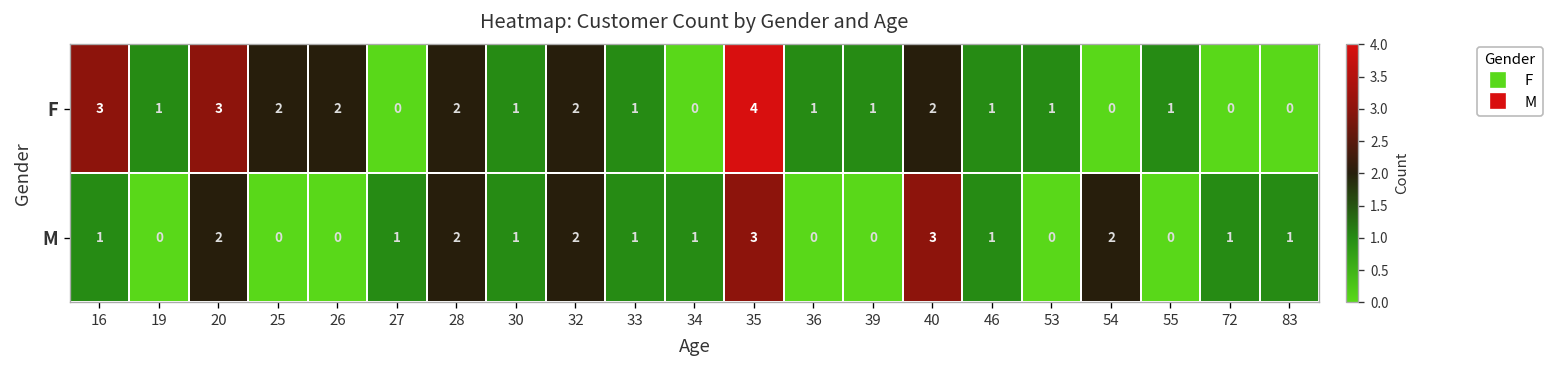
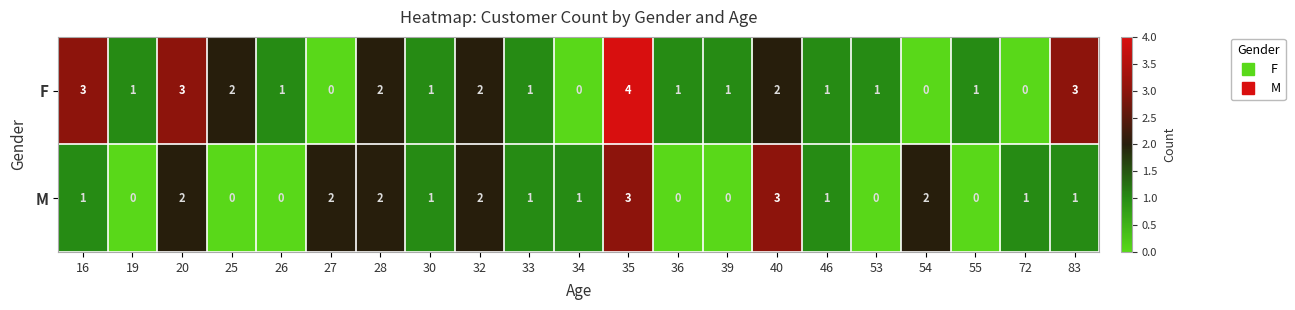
F, 26: 2 -> 1
F, 83: 0 -> 3
M, 27: 1 -> 2
